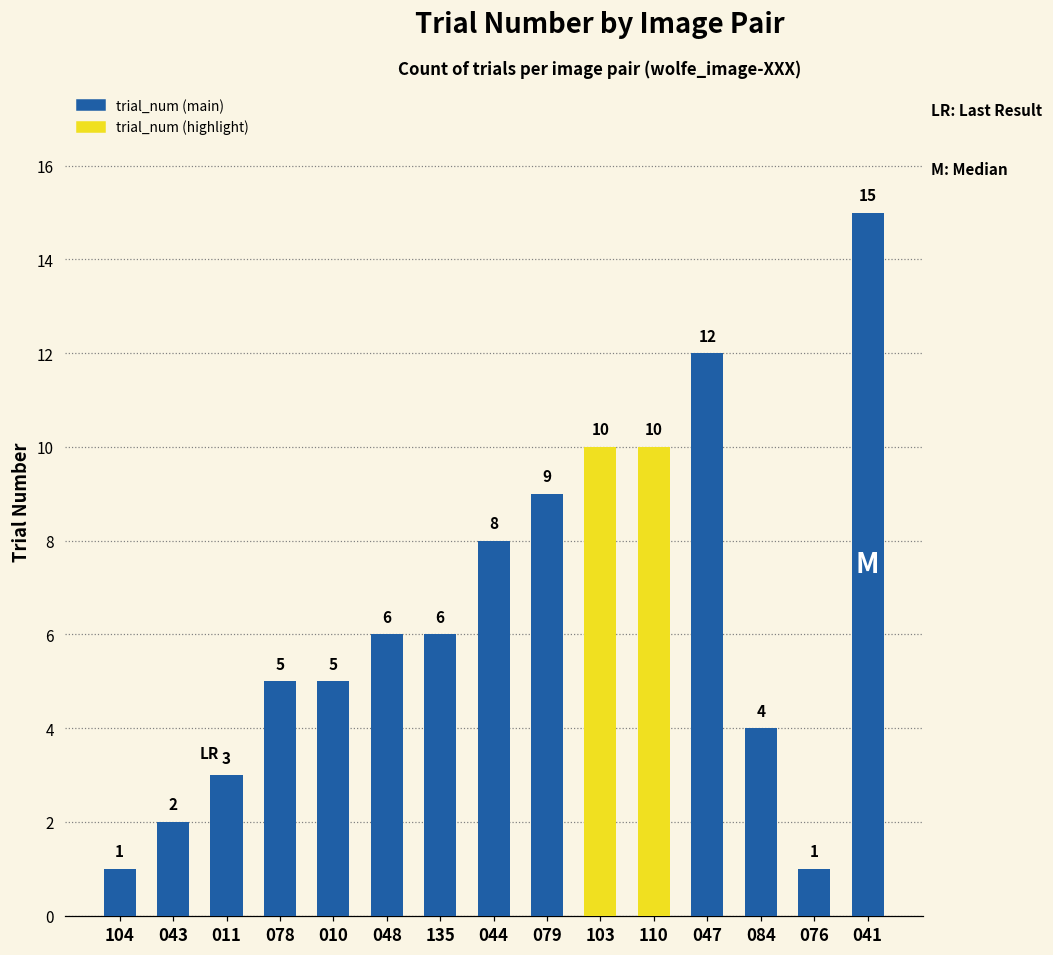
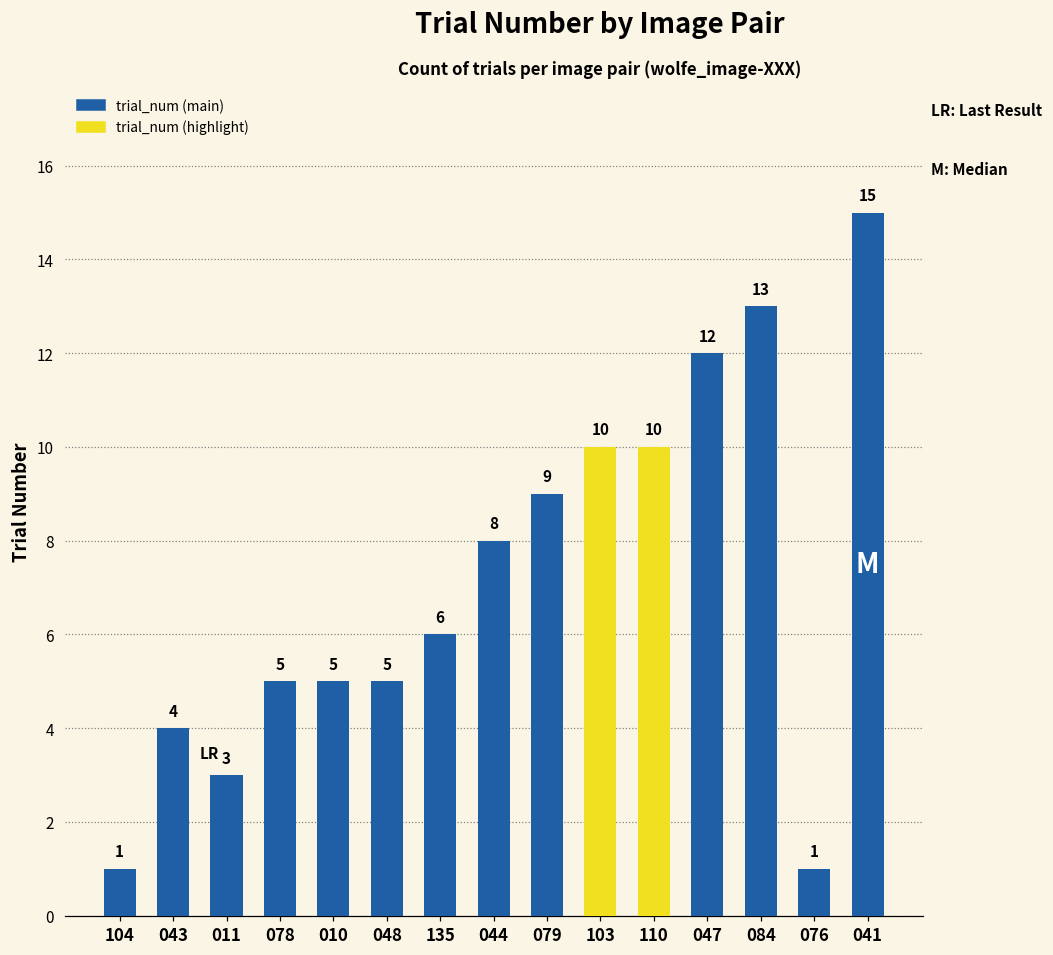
043: 2 -> 4
048: 6 -> 5
084: 4 -> 13
